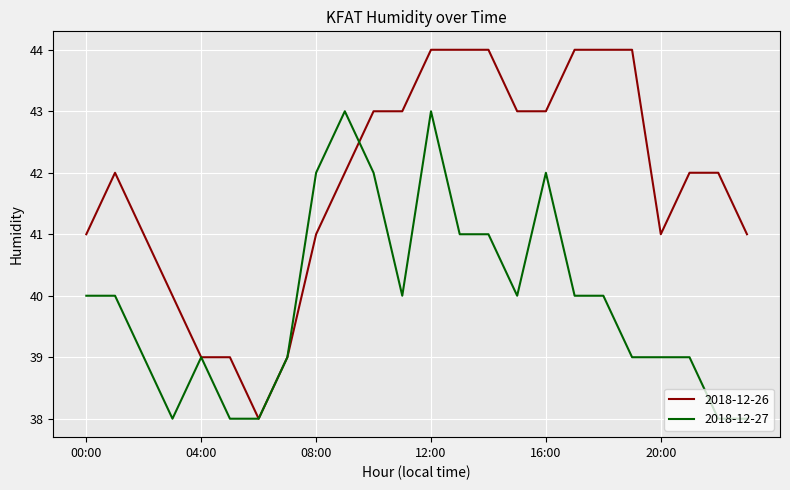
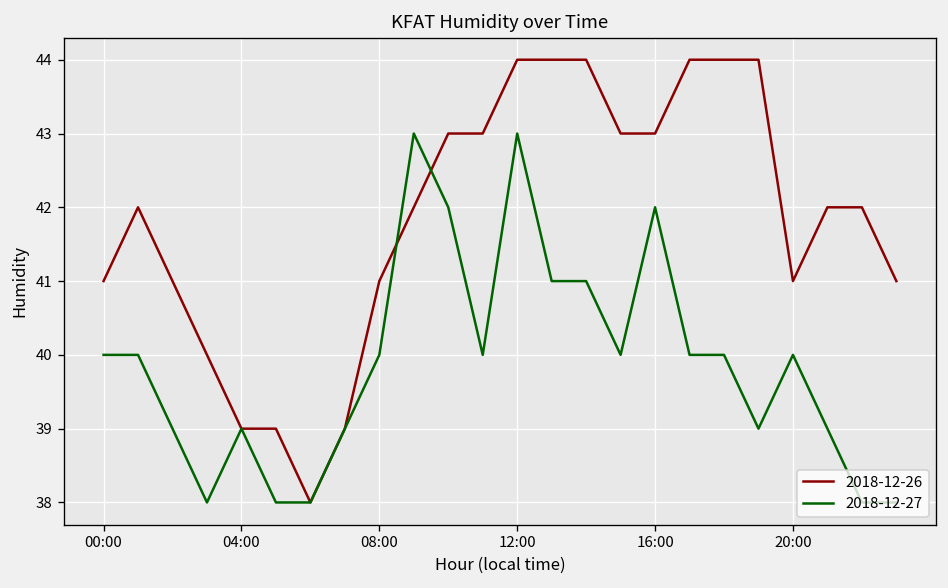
2018-12-27, 08:00: 42 -> 40
2018-12-27, 20:00: 39 -> 40
